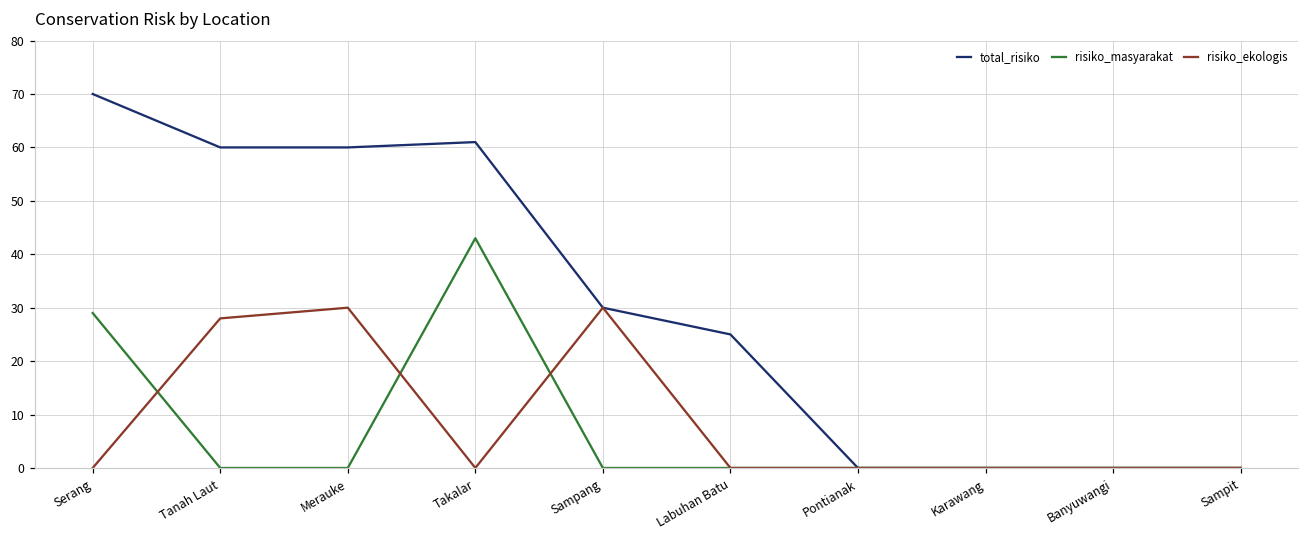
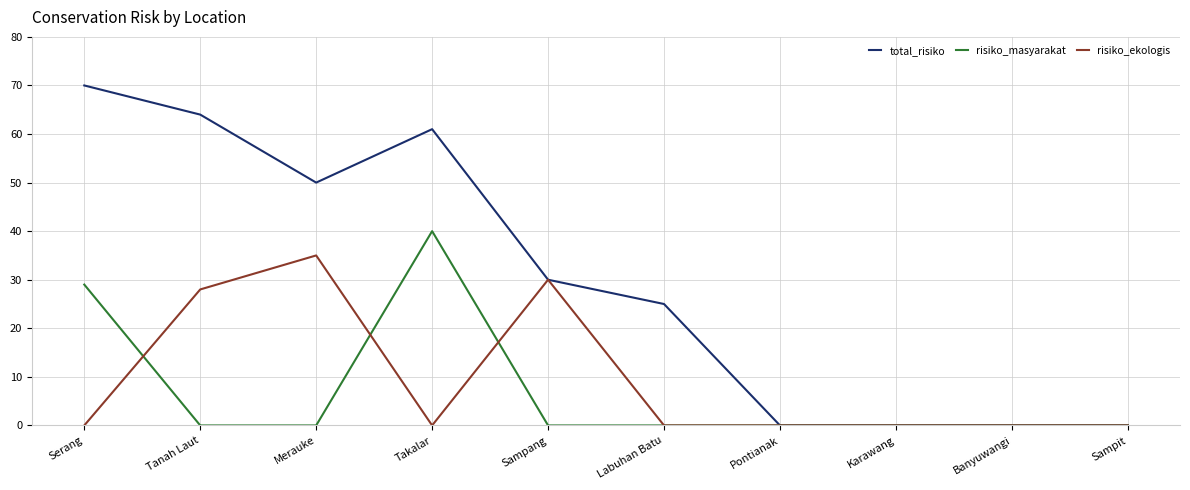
total_risiko, Tanah Laut: 60 -> 64
total_risiko, Merauke: 60 -> 50
risiko_ekologis, Merauke: 30 -> 35
risiko_masyarakat, Takalar: 43 -> 40
